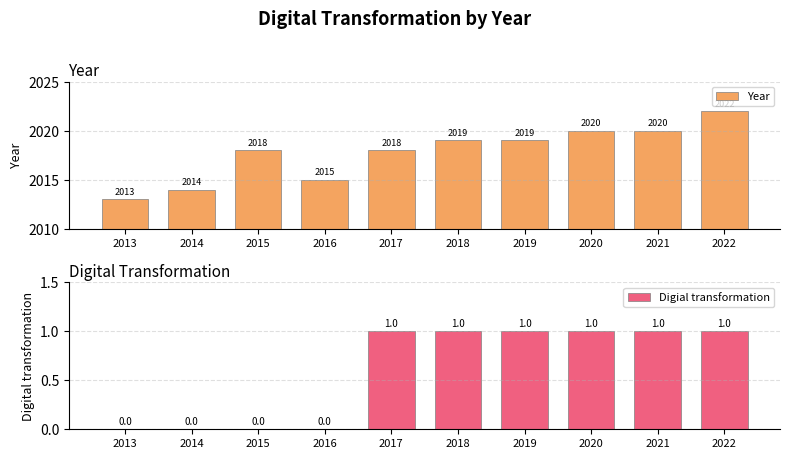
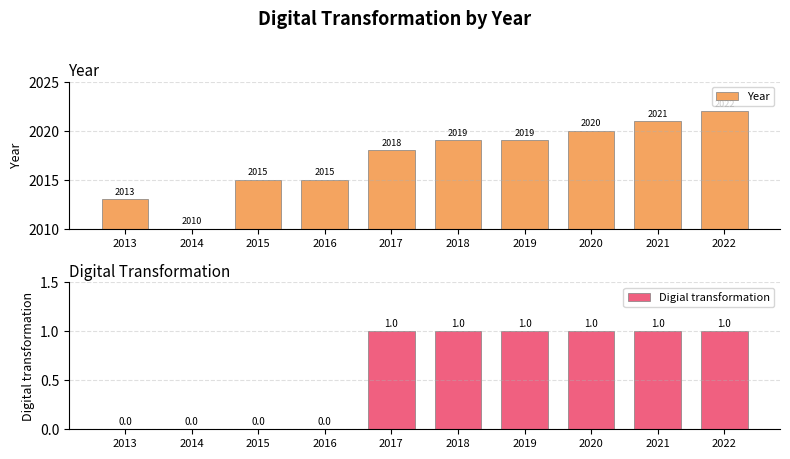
Year, 2014: 2014 -> 2010
Year, 2015: 2018 -> 2015
Year, 2021: 2020 -> 2021
